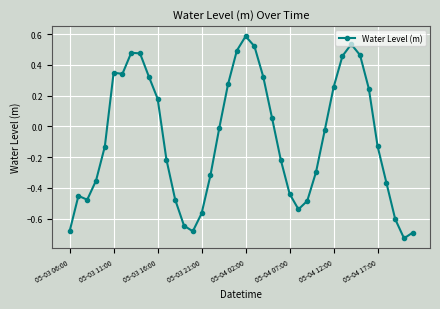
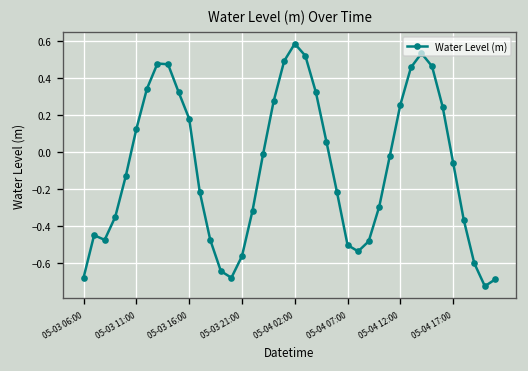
05-03 11:00: 0.35 -> 0.12
05-04 07:00: -0.44 -> -0.50
05-04 17:00: -0.13 -> -0.06
